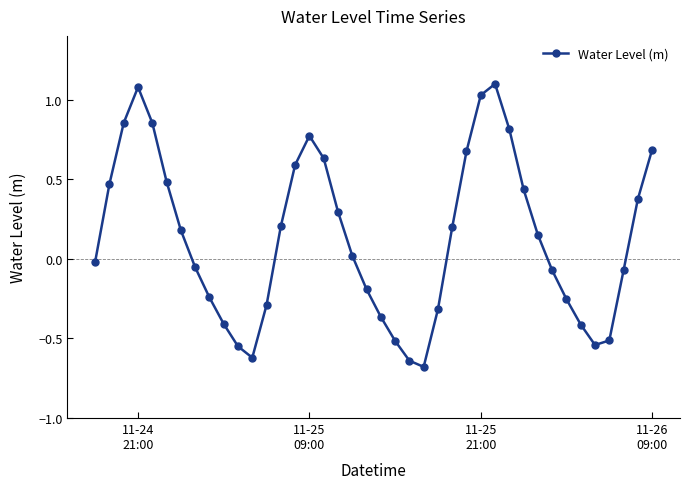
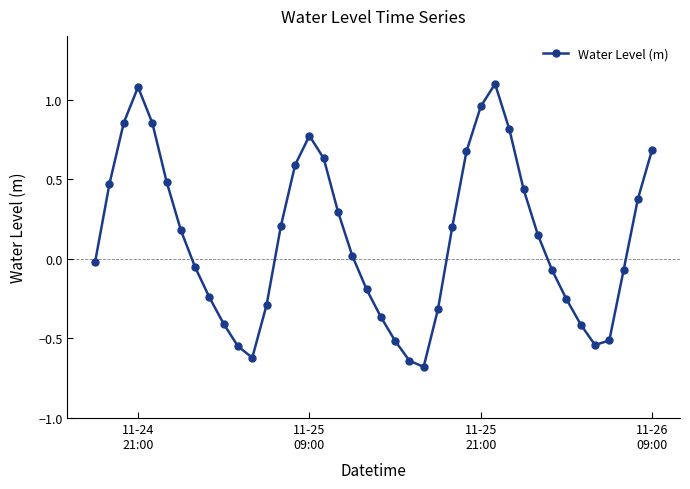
11-25 21:00: 1.03 -> 0.96
